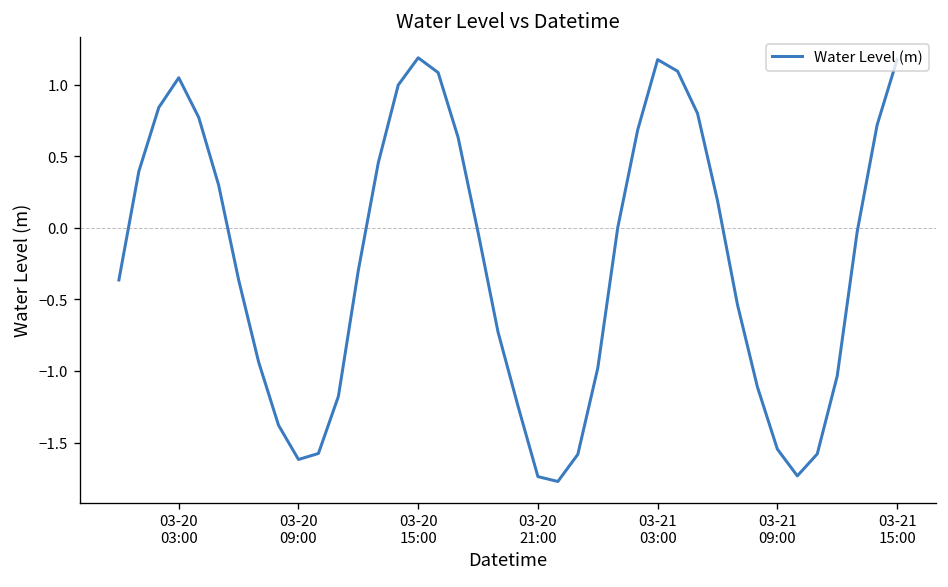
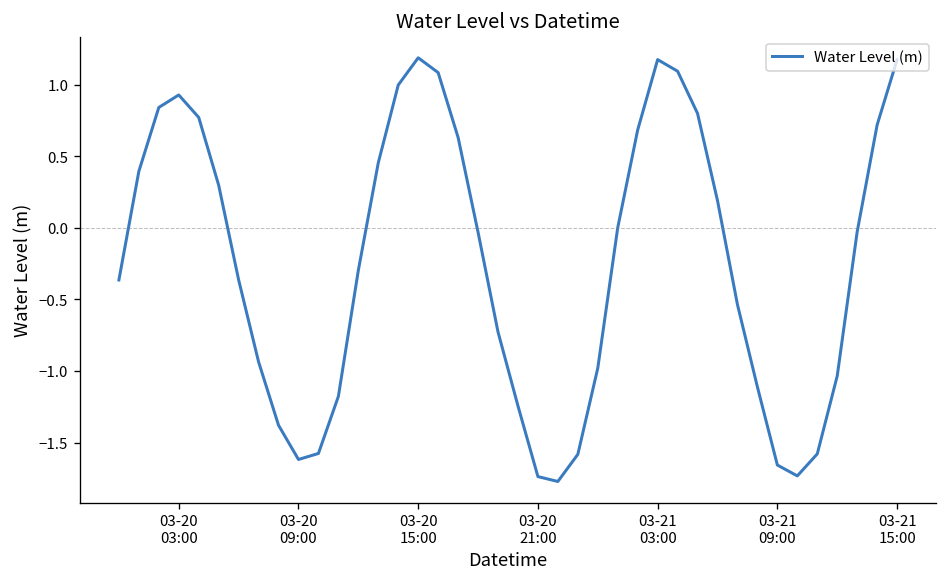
03-20 03:00: 1.05 -> 0.93
03-21 09:00: -1.55 -> -1.66
